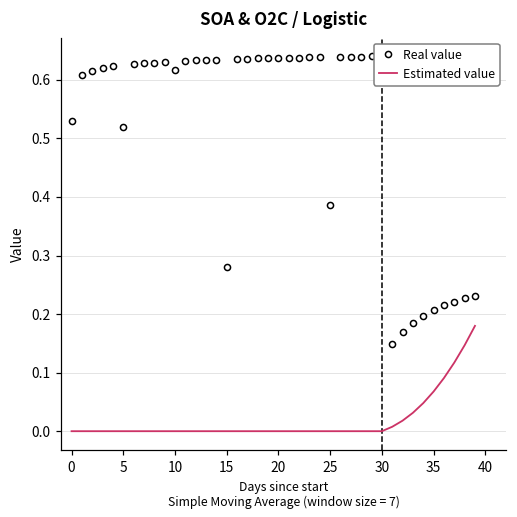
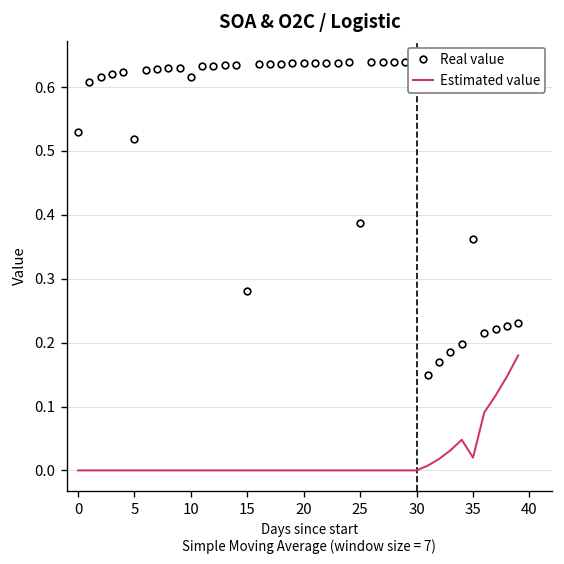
Real value, 35: 0.21 -> 0.36
Estimated value, 35: 0.07 -> 0.02
